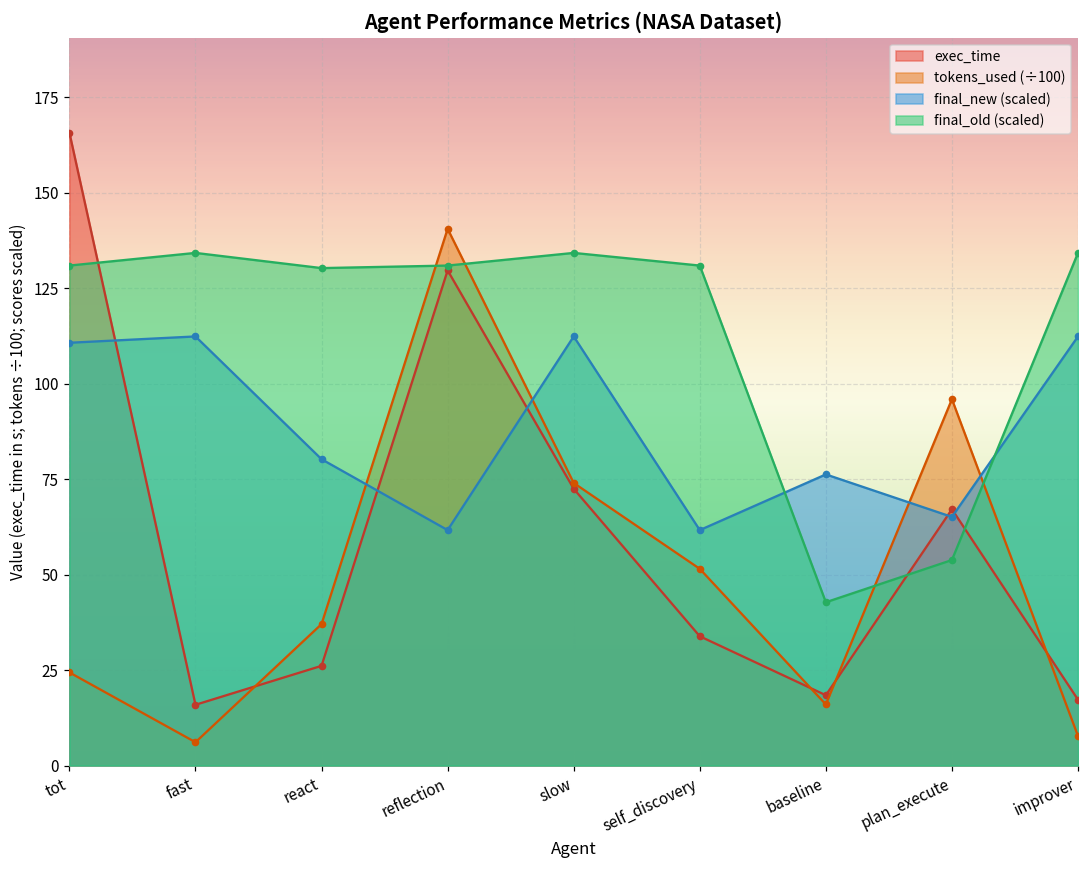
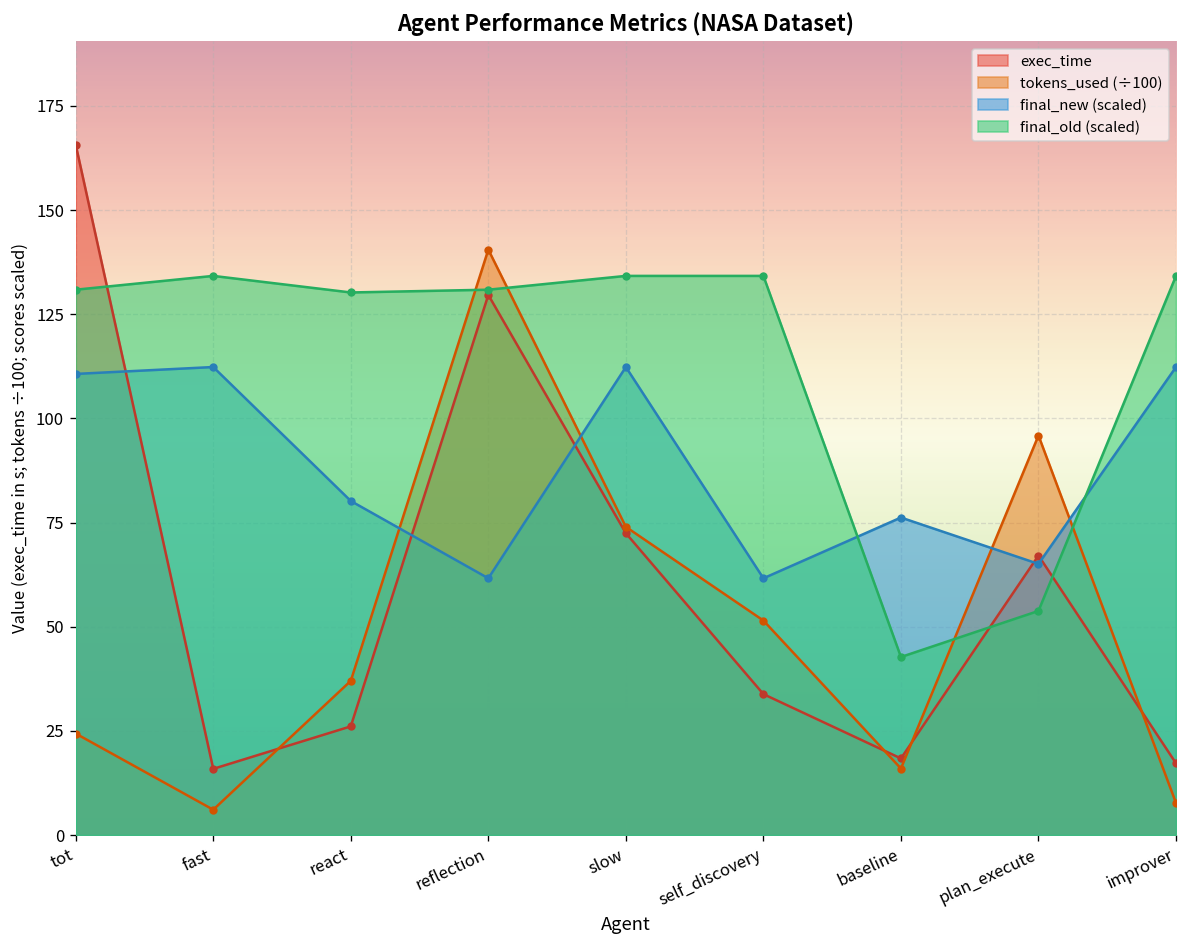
final_old (scaled), self_discovery: 131 -> 134
